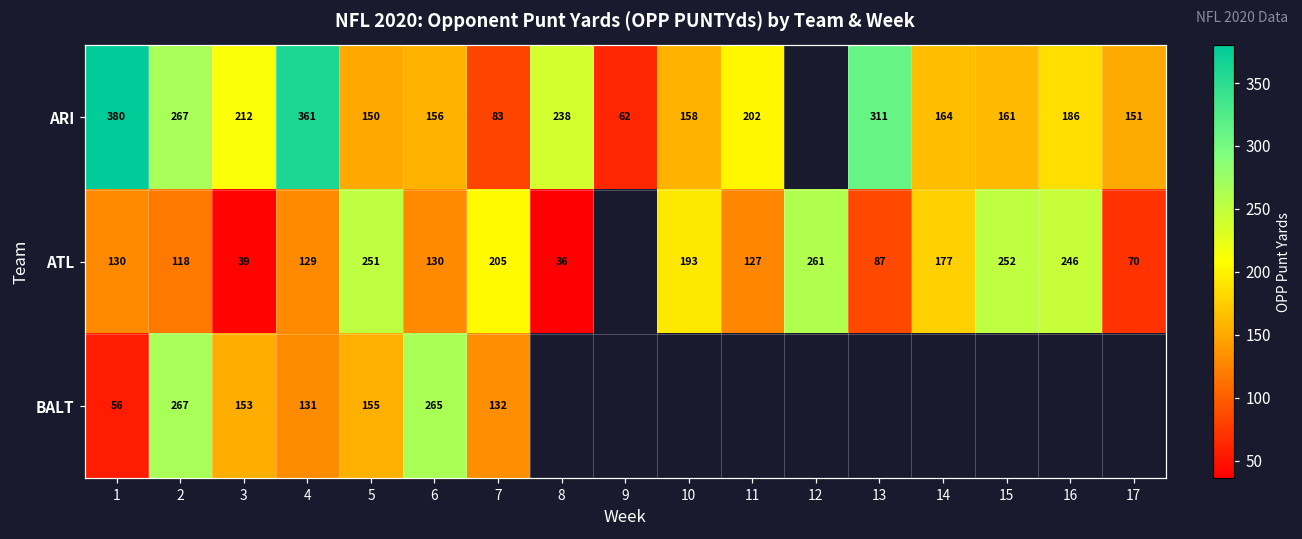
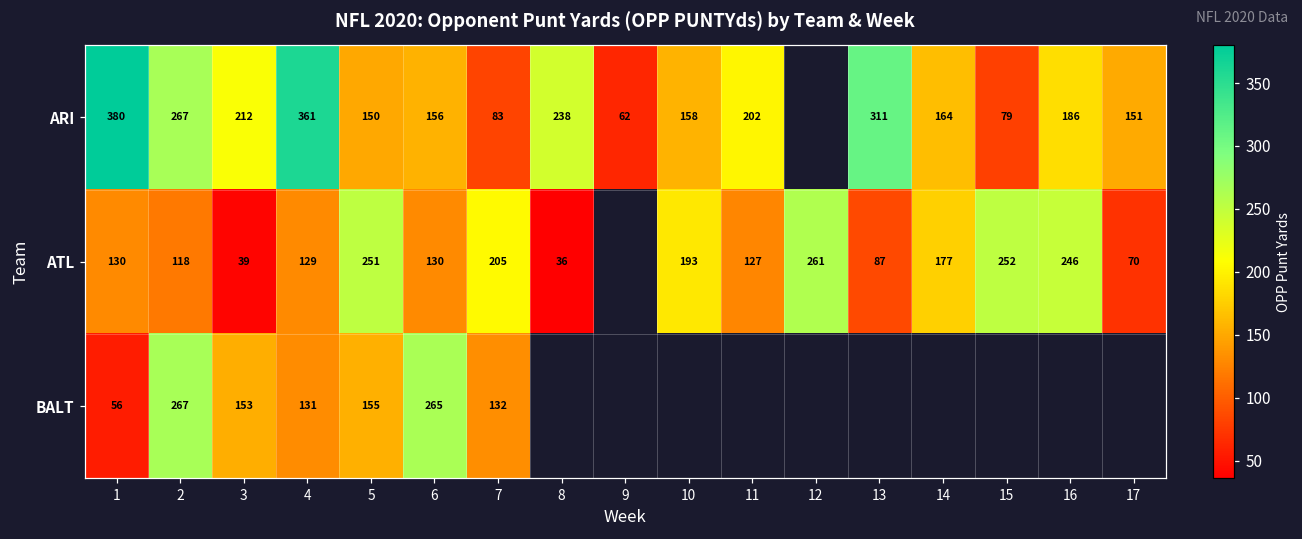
ARI, 15: 161 -> 79
